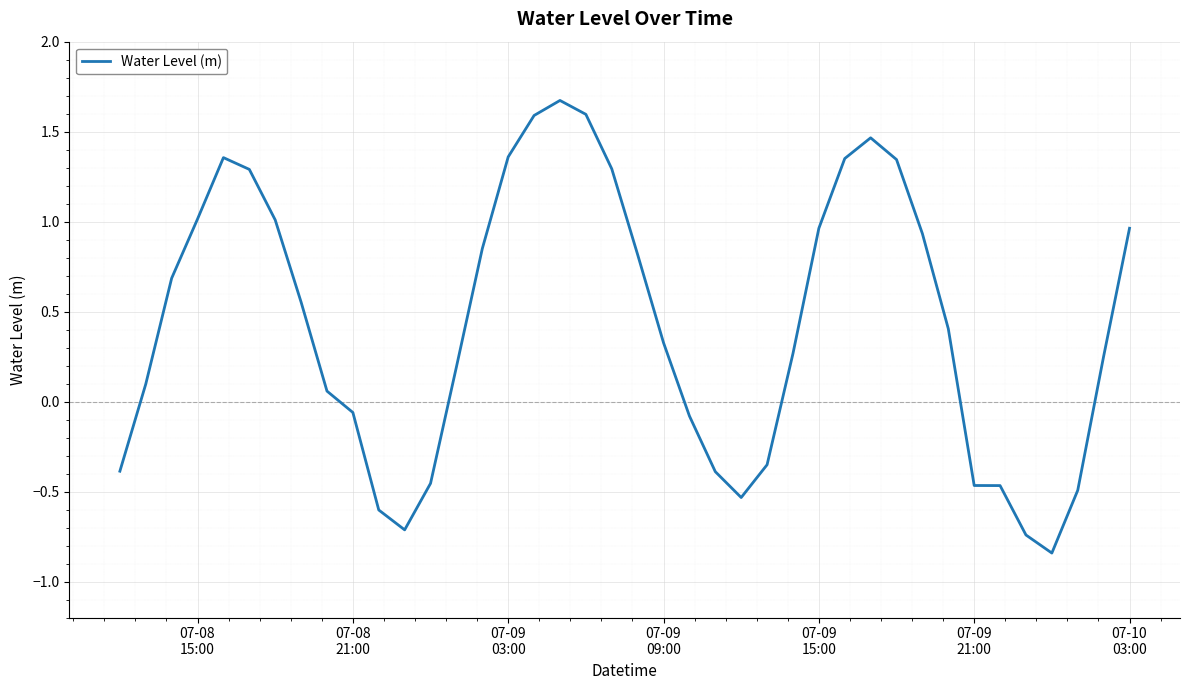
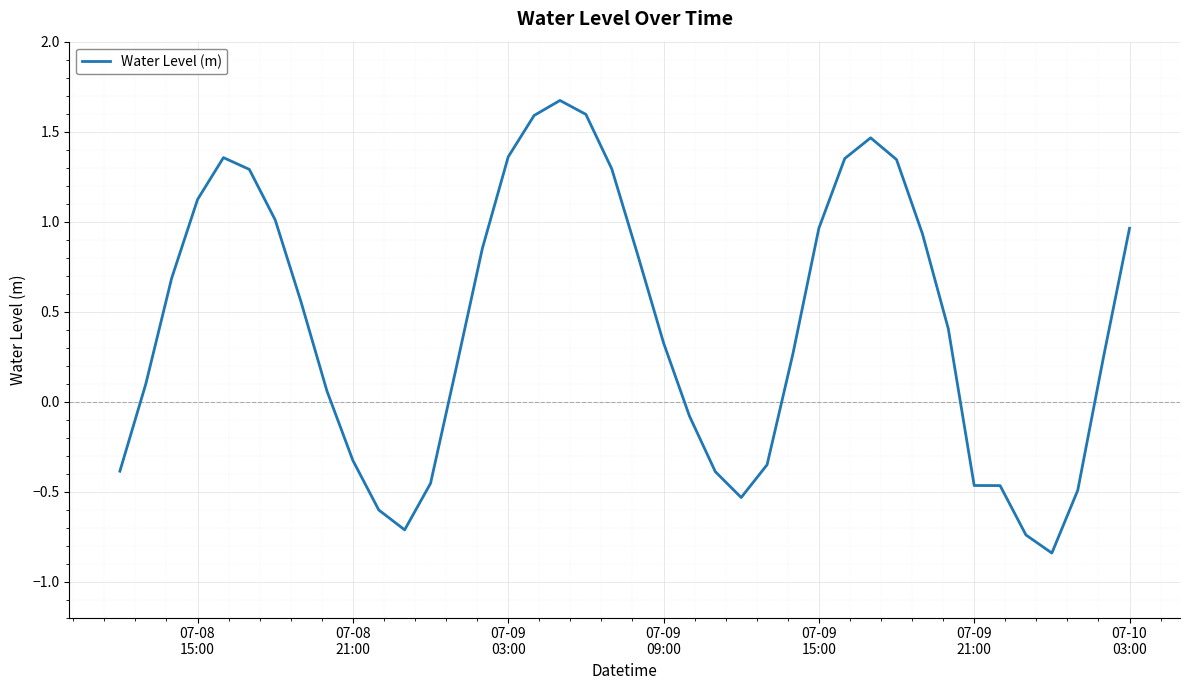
07-08 15:00: 1.01 -> 1.12
07-08 21:00: -0.06 -> -0.33
